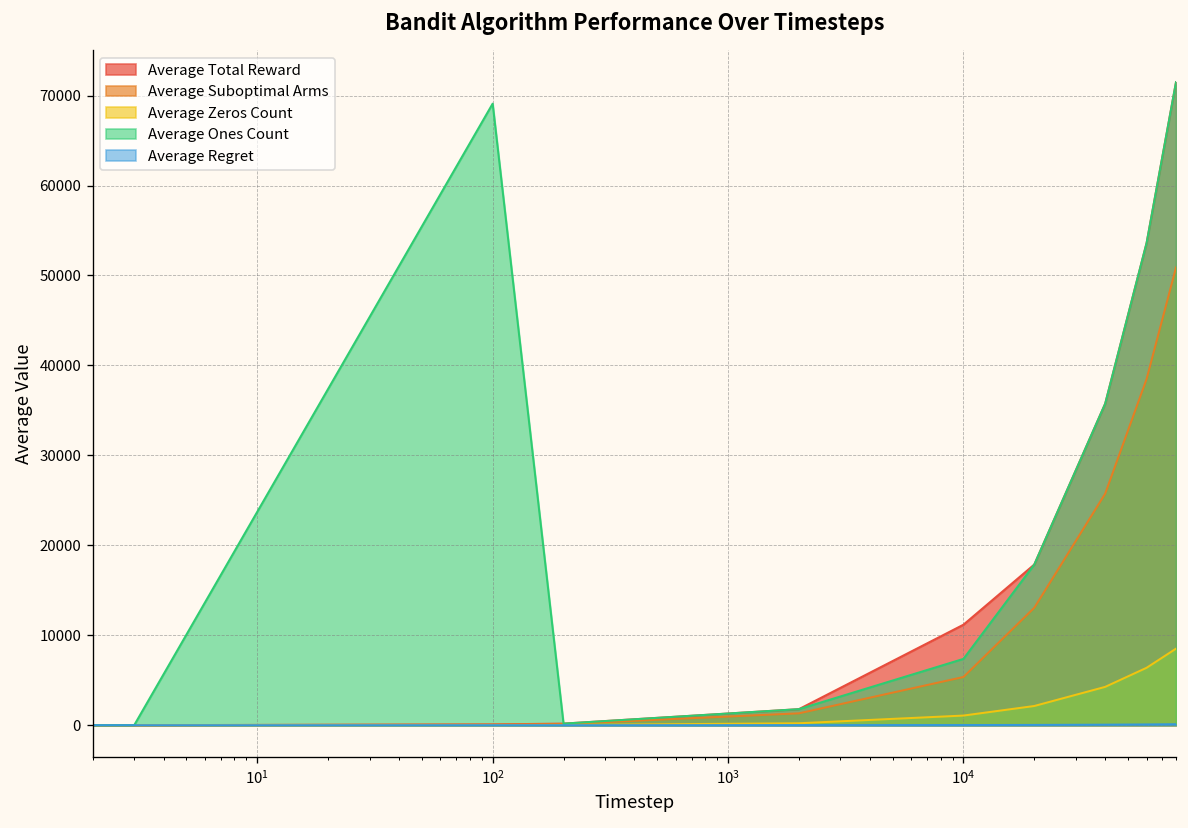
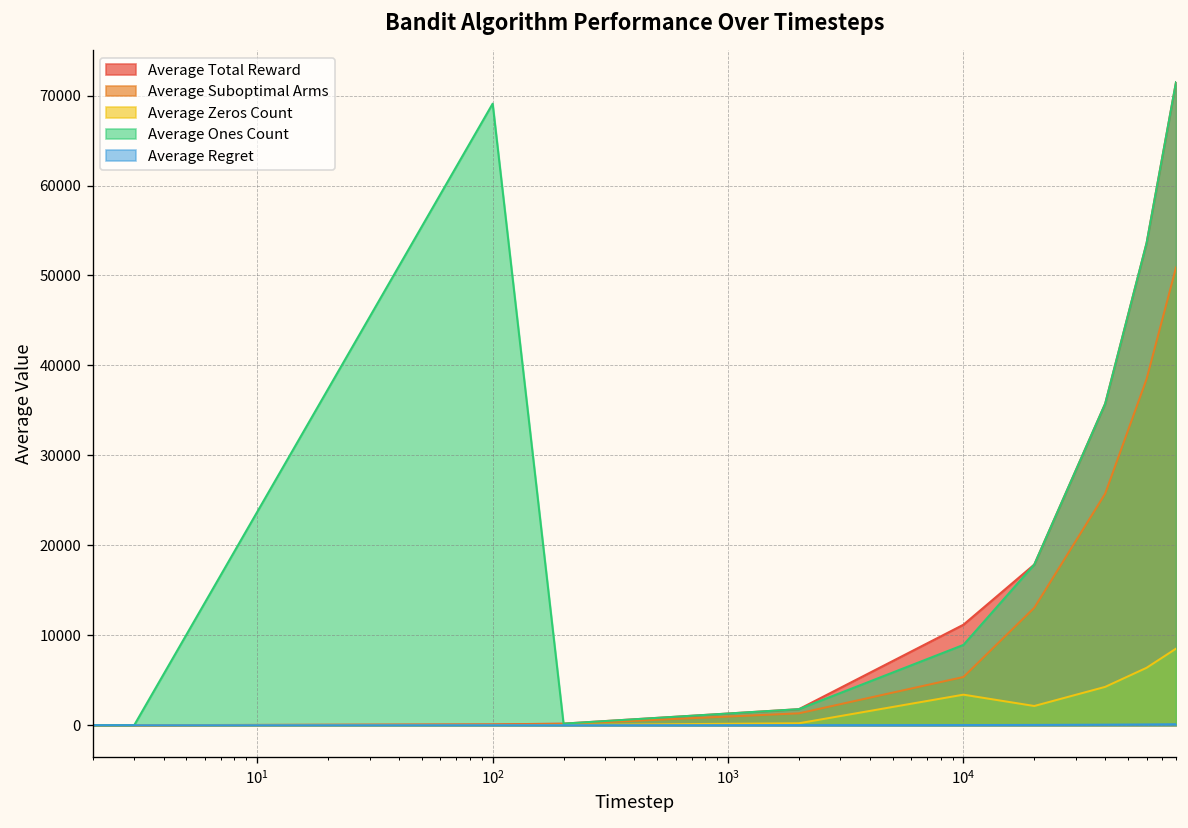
Average Zeros Count, 10^4: 1000 -> 3000
Average Ones Count, 10^4: 7000 -> 9000
